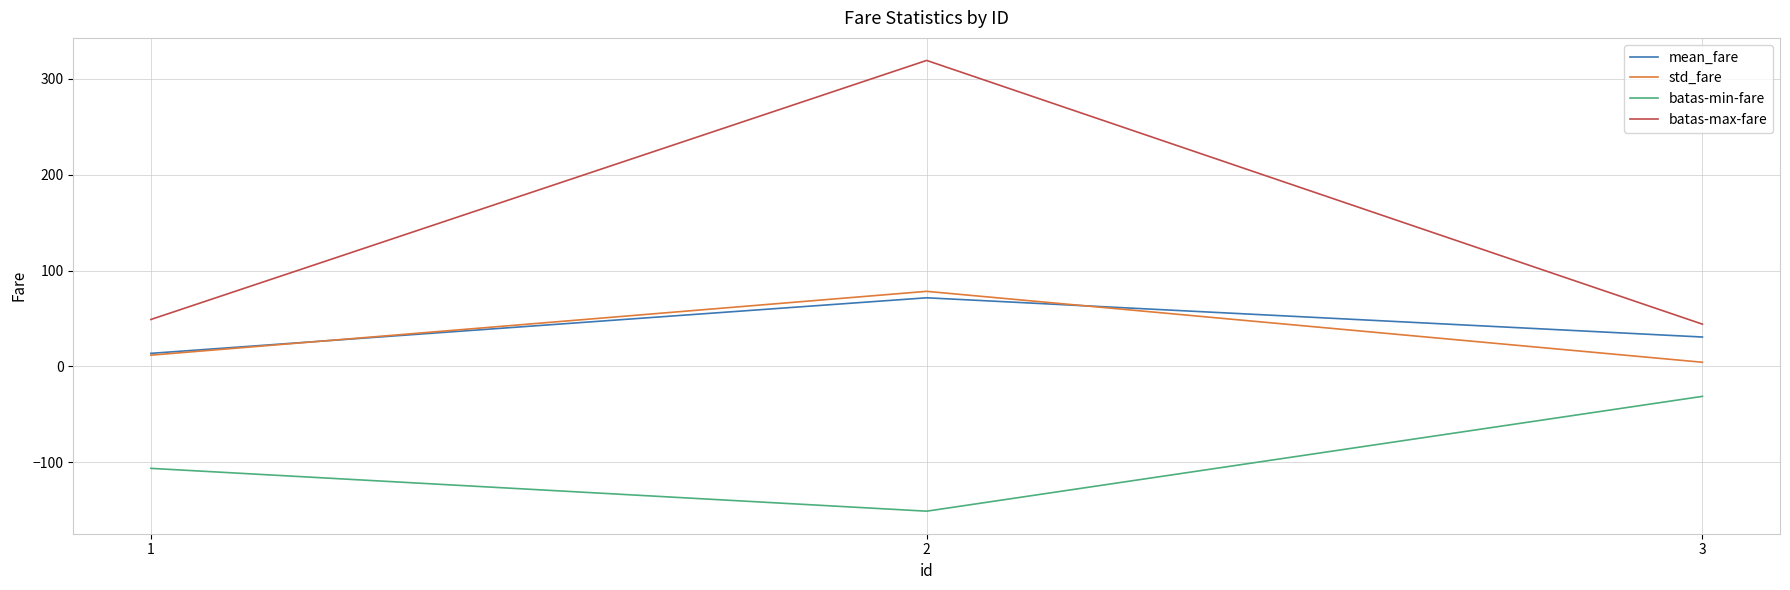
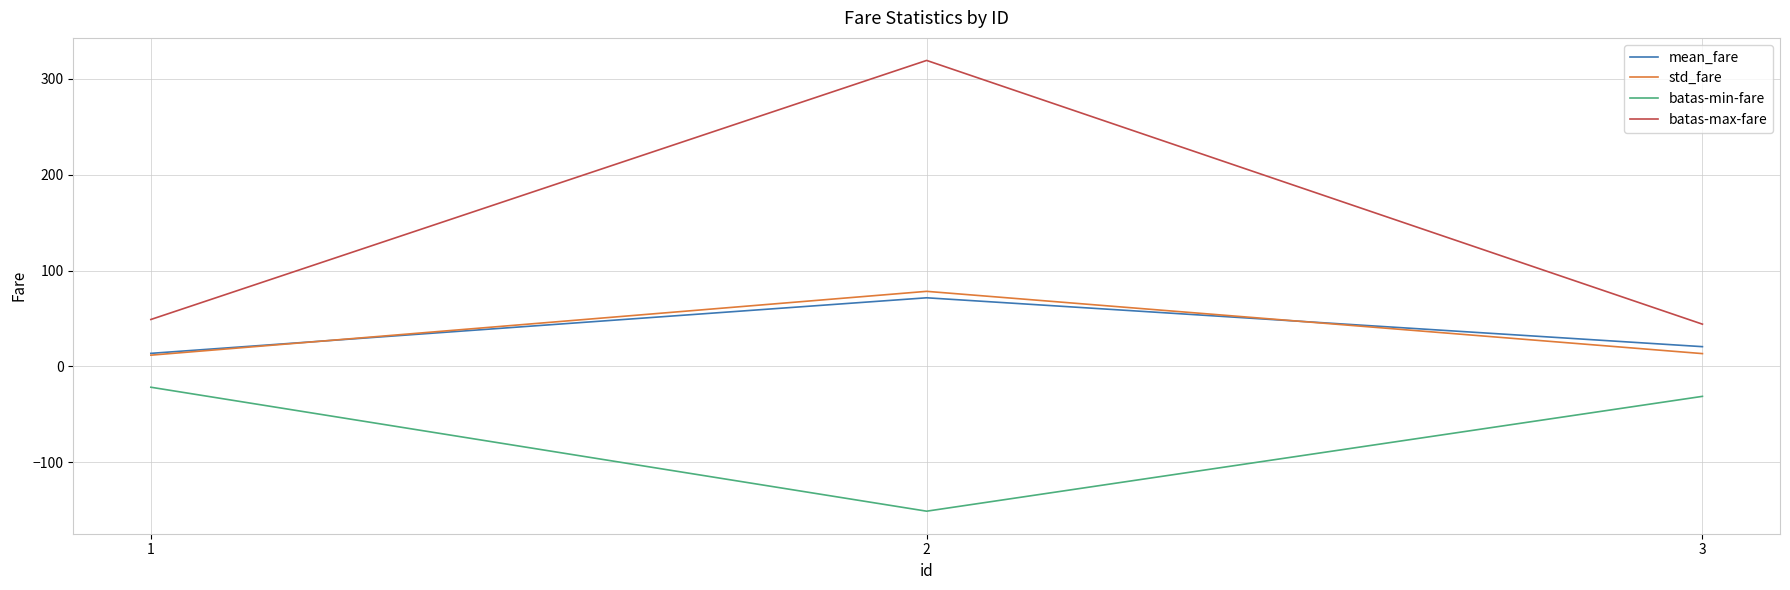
batas-min-fare, 1: -110 -> -20
mean_fare, 3: 30 -> 20
std_fare, 3: 0 -> 10
